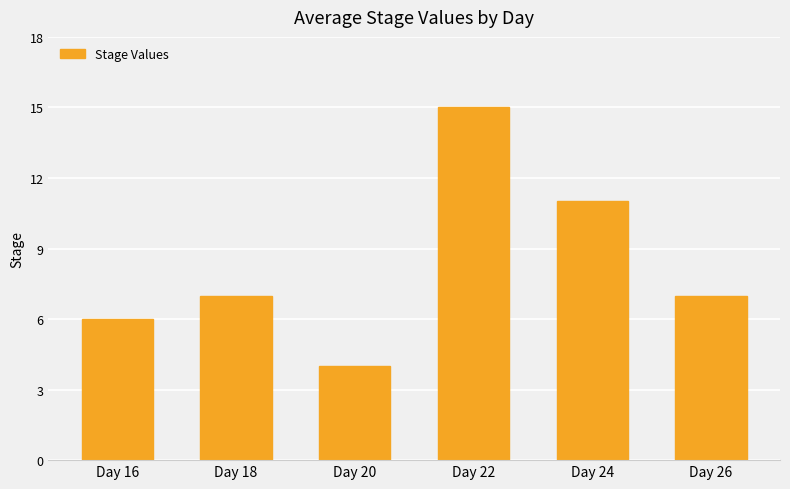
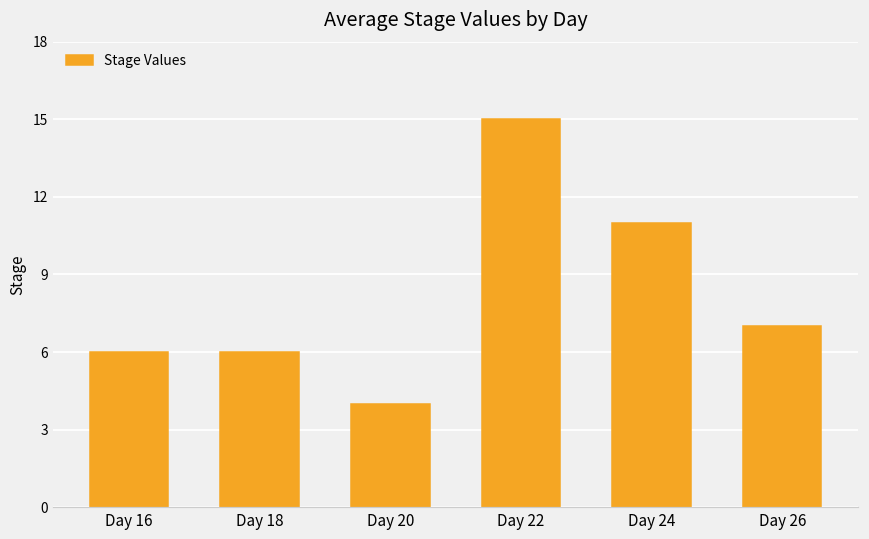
Day 18: 7 -> 6
